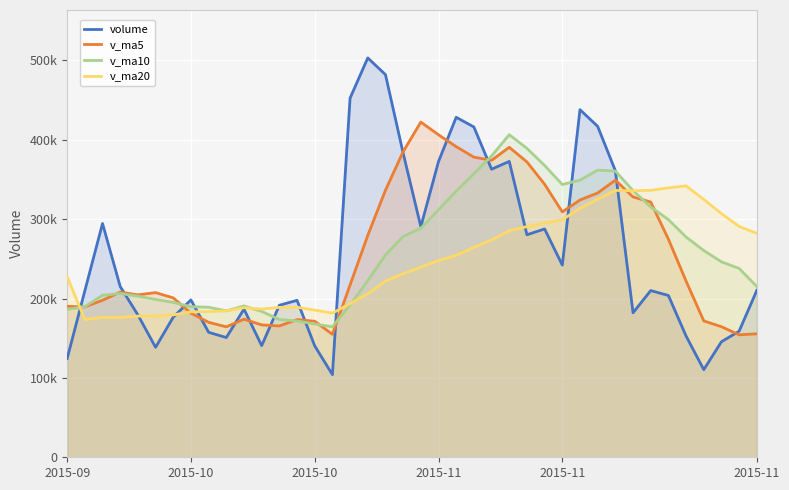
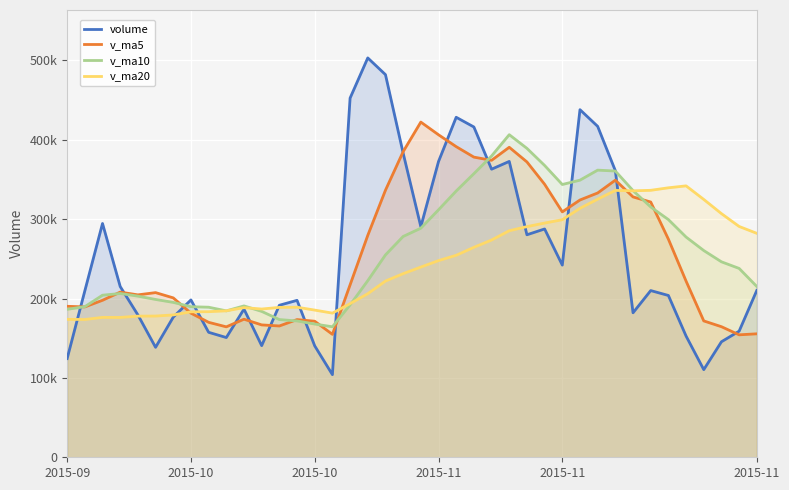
v_ma20, 2015-09: 230000 -> 170000
